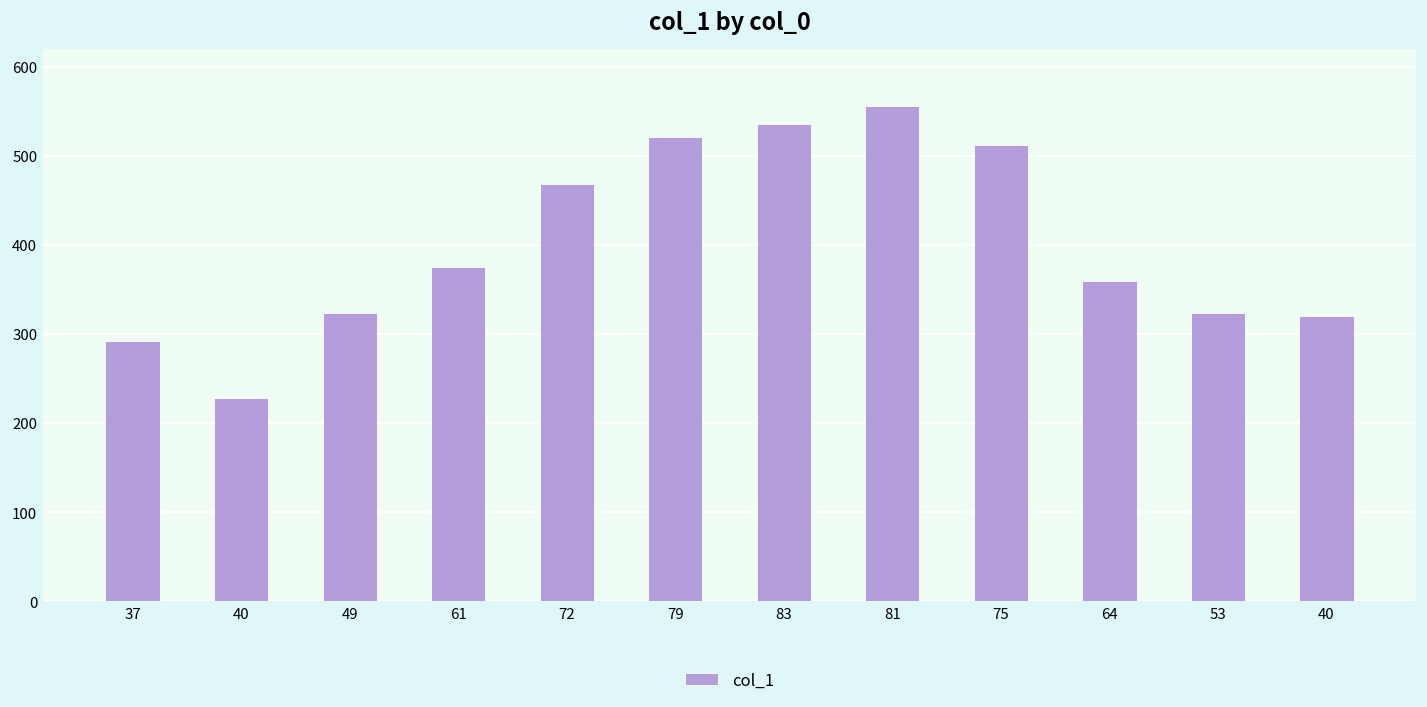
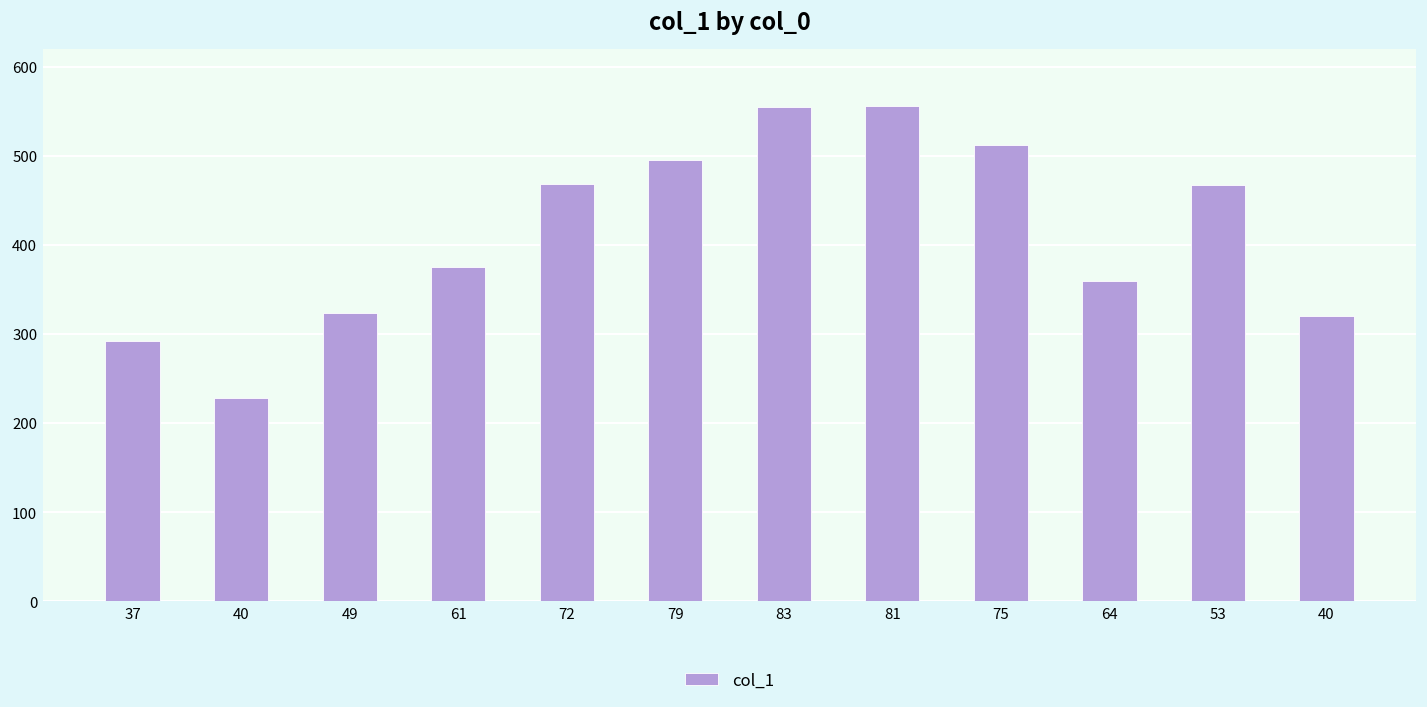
79: 520 -> 500
83: 540 -> 560
53: 320 -> 470
